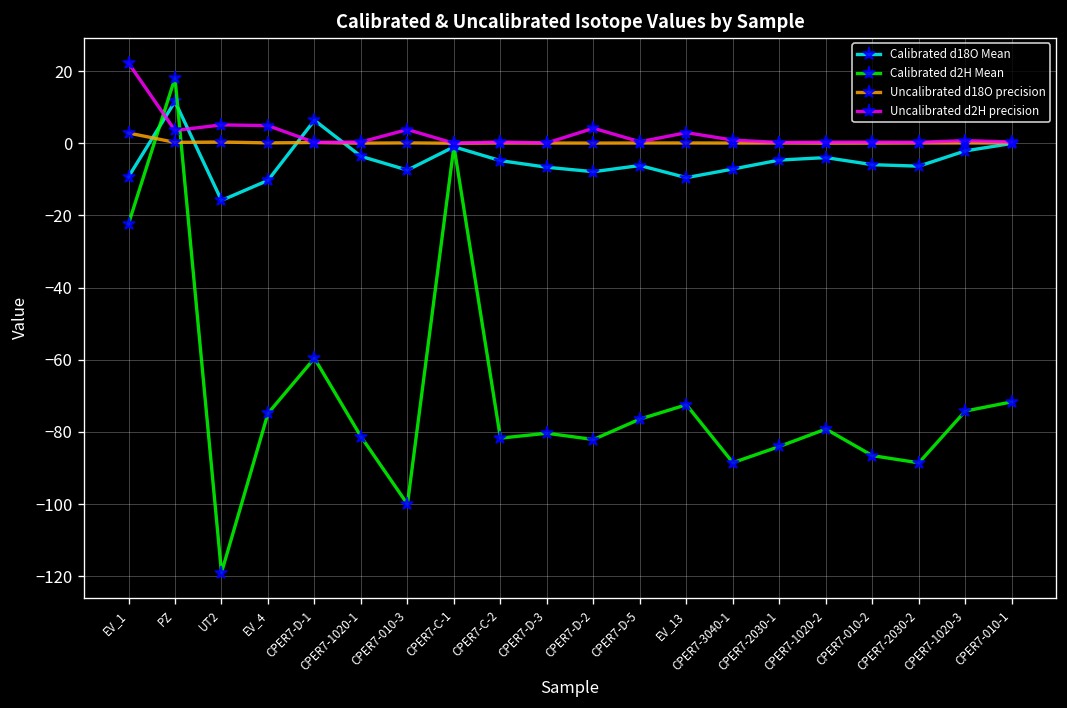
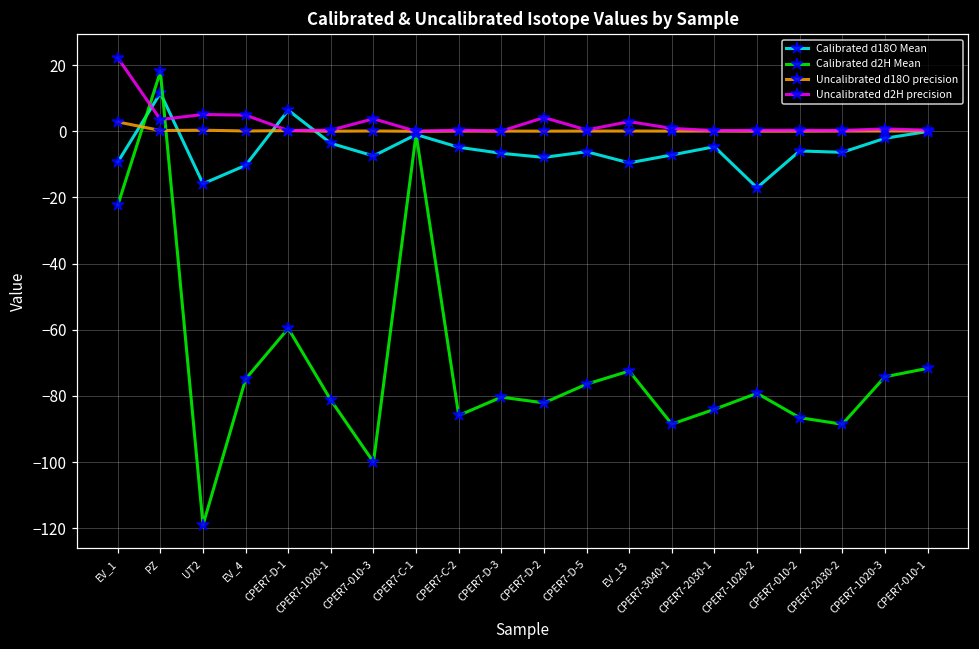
Calibrated d2H Mean, CPER7-C-2: -82 -> -86
Calibrated d18O Mean, CPER7-1020-2: -4 -> -17
